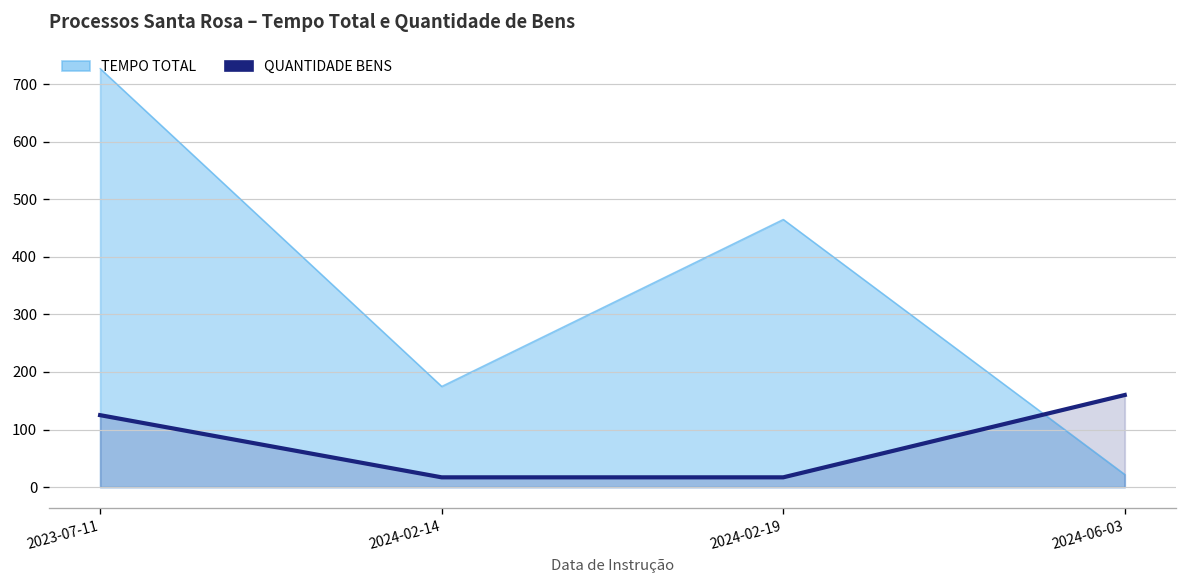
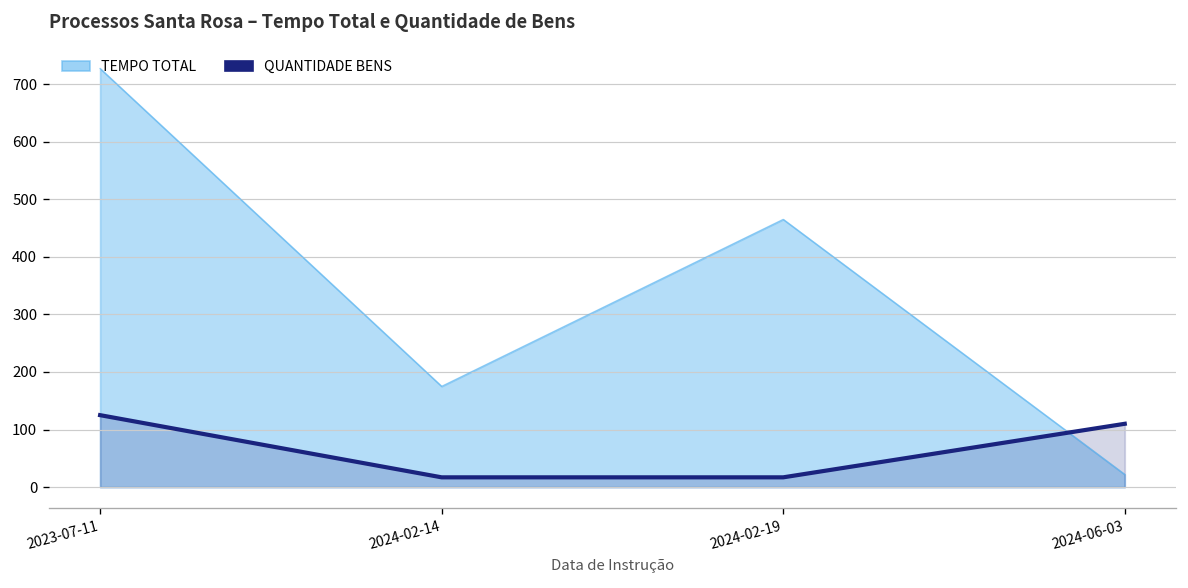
QUANTIDADE BENS, 2024-06-03: 160 -> 110
